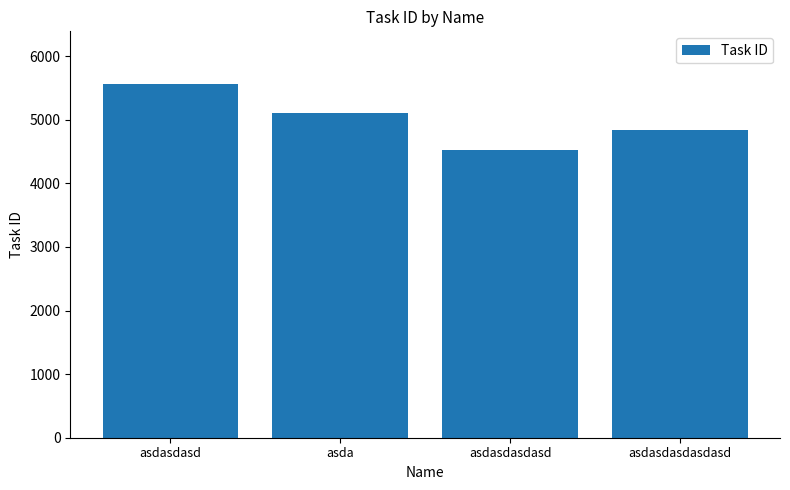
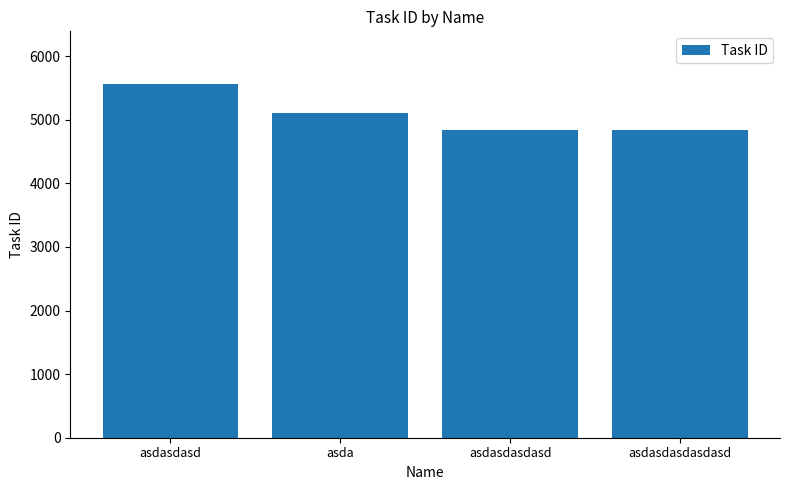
asdasdasdasd: 4500 -> 4800
